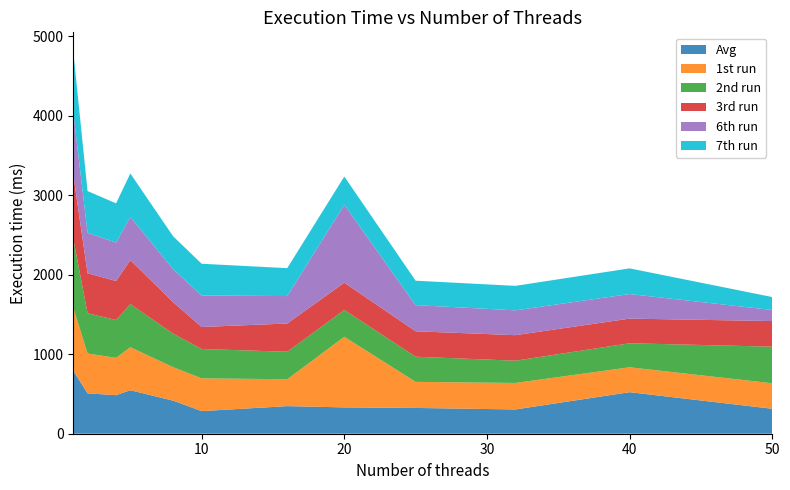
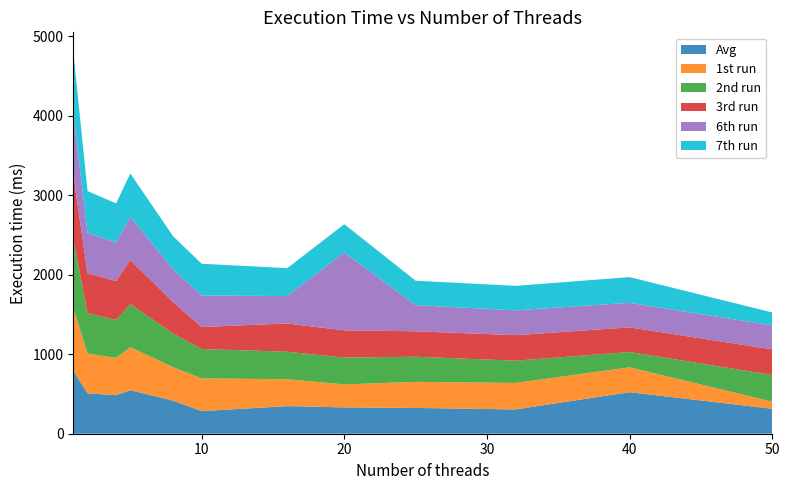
1st run, 20: 900 -> 300
2nd run, 40: 300 -> 200
1st run, 50: 300 -> 100
2nd run, 50: 500 -> 300
6th run, 50: 100 -> 300
